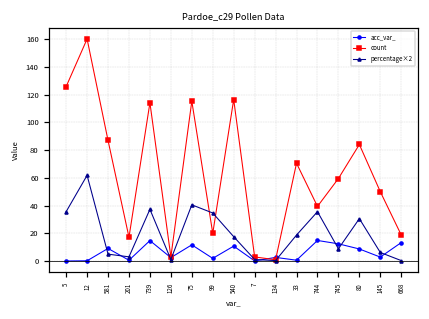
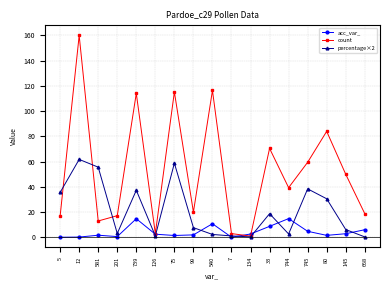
count, 5: 126 -> 17
acc_var_, 581: 9 -> 2
count, 581: 87 -> 13
percentage×2, 581: 5 -> 56
acc_var_, 75: 12 -> 2
percentage×2, 75: 41 -> 59
percentage×2, 99: 35 -> 8
percentage×2, 540: 18 -> 2
acc_var_, 33: 1 -> 9
percentage×2, 744: 36 -> 3
acc_var_, 745: 12 -> 5
percentage×2, 745: 9 -> 38
acc_var_, 80: 9 -> 2
acc_var_, 668: 13 -> 6
